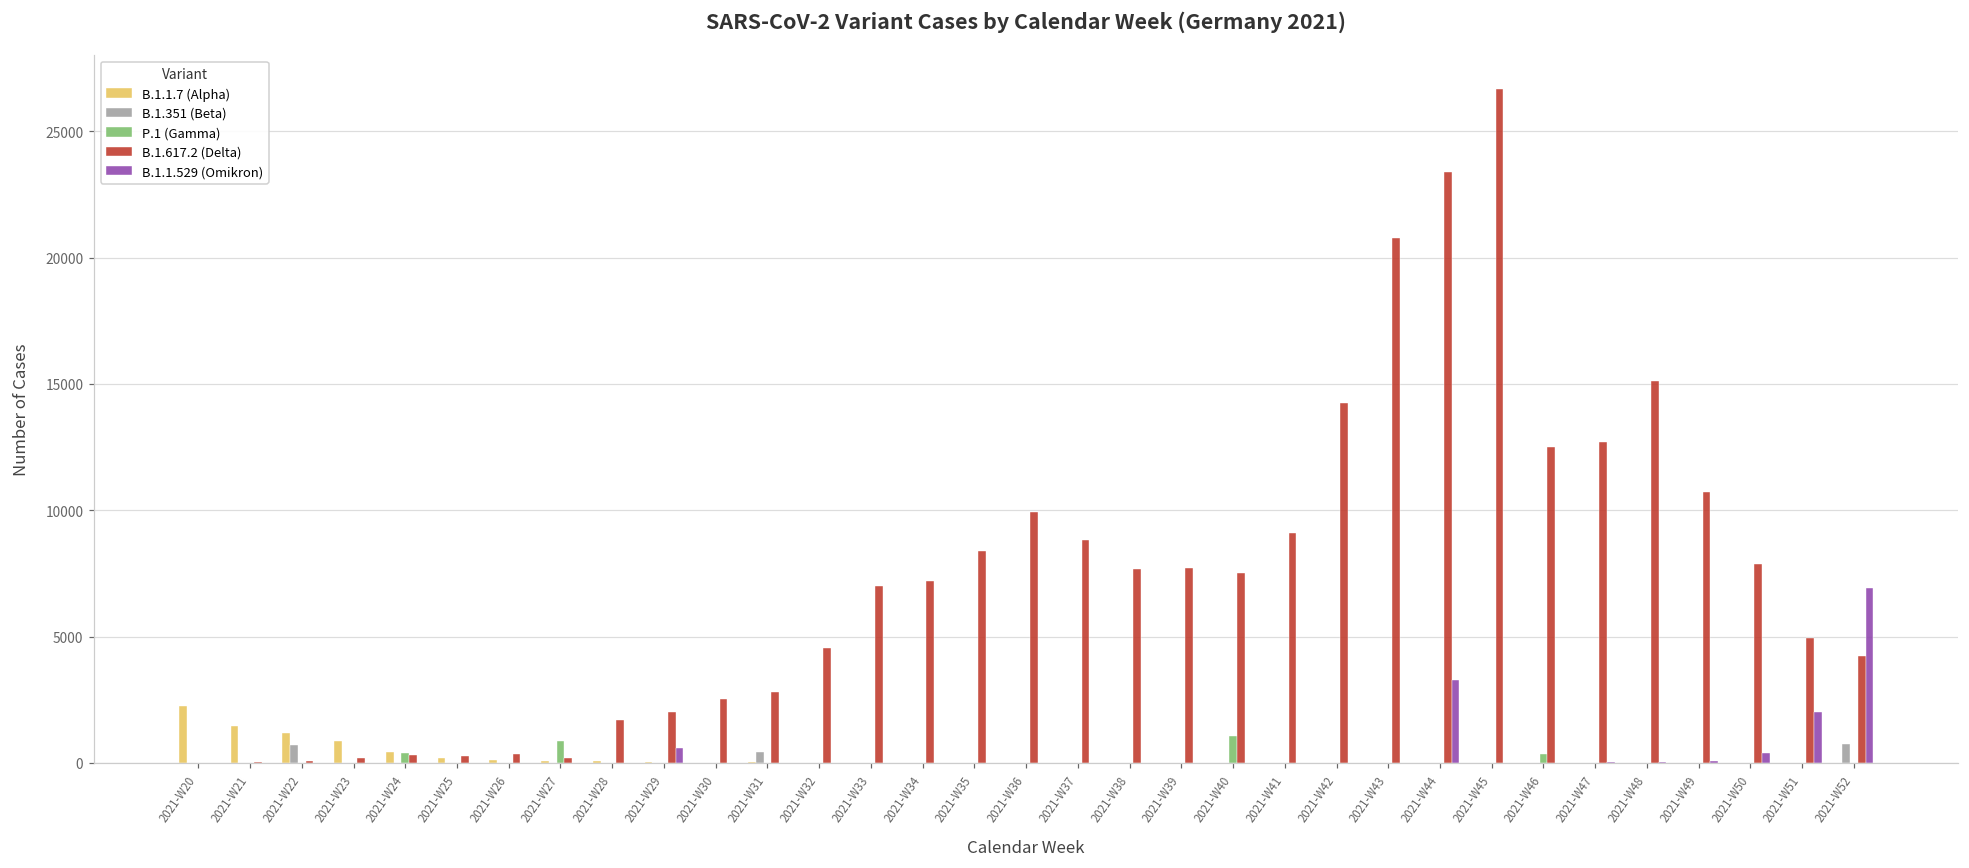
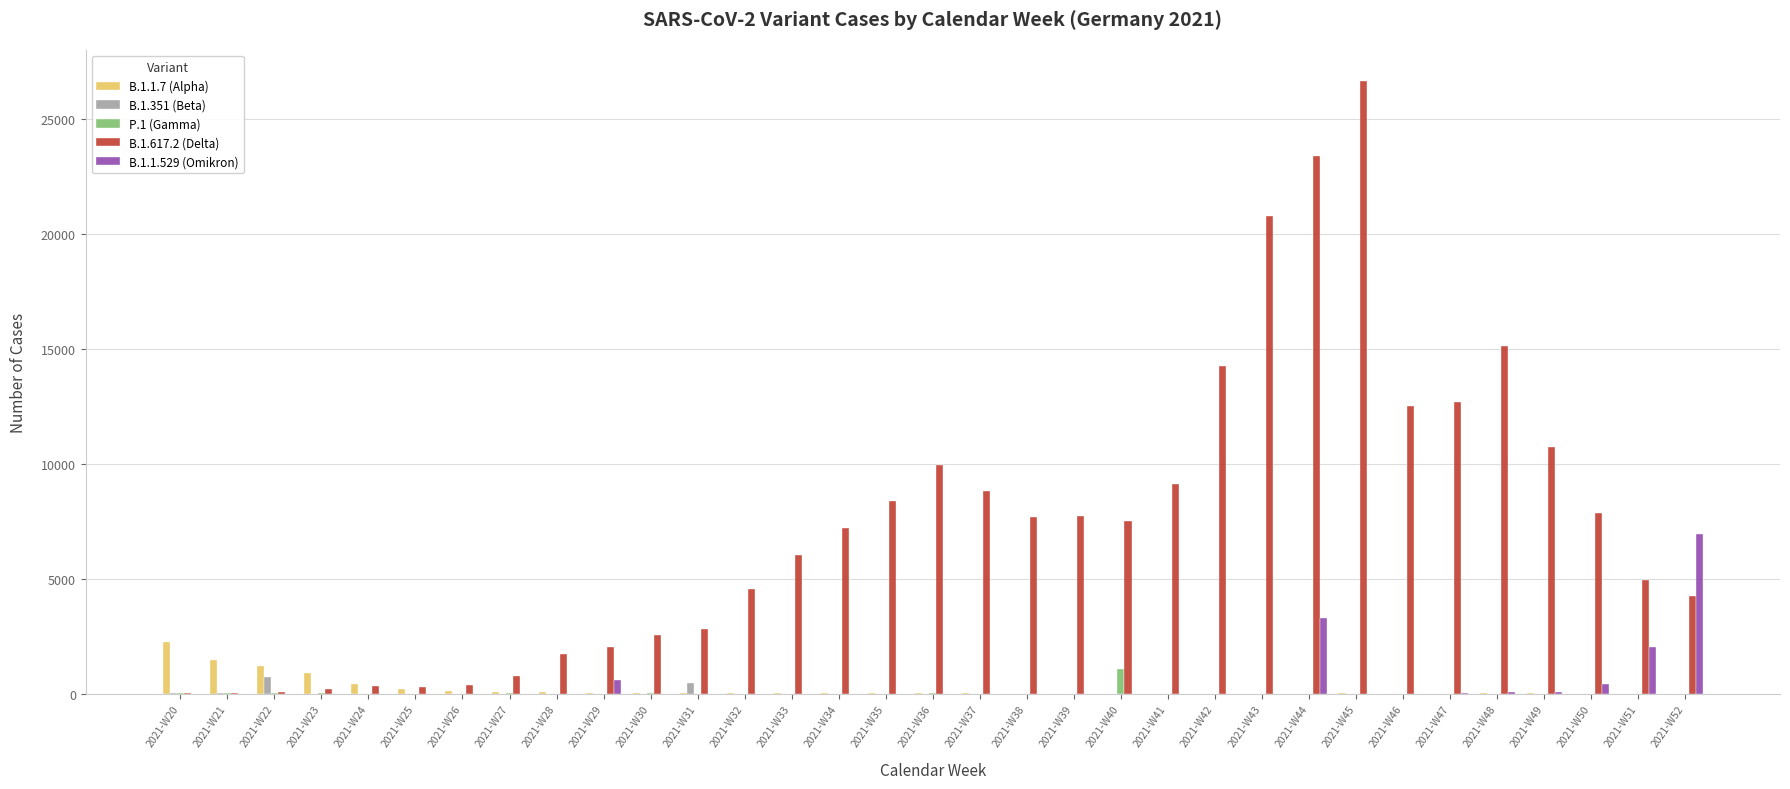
P.1 (Gamma), 2021-W24: 400 -> 0
P.1 (Gamma), 2021-W27: 900 -> 0
B.1.617.2 (Delta), 2021-W27: 200 -> 800
B.1.617.2 (Delta), 2021-W33: 7000 -> 6000
P.1 (Gamma), 2021-W46: 400 -> 0
B.1.351 (Beta), 2021-W52: 800 -> 0
